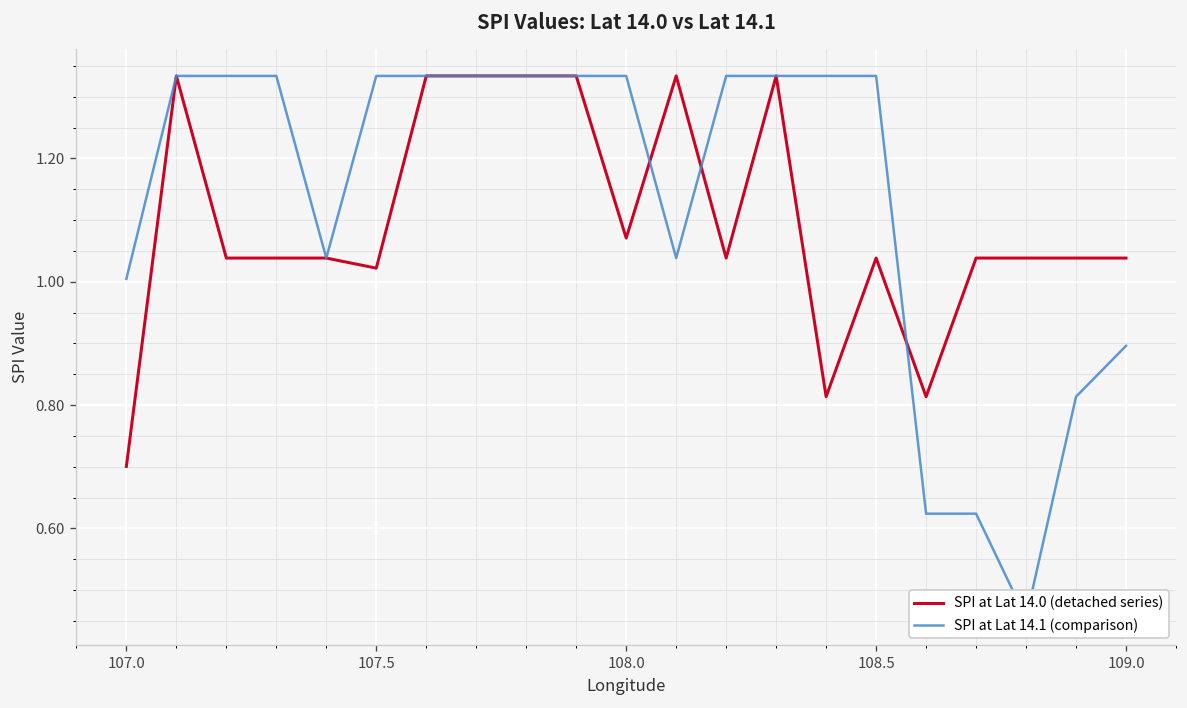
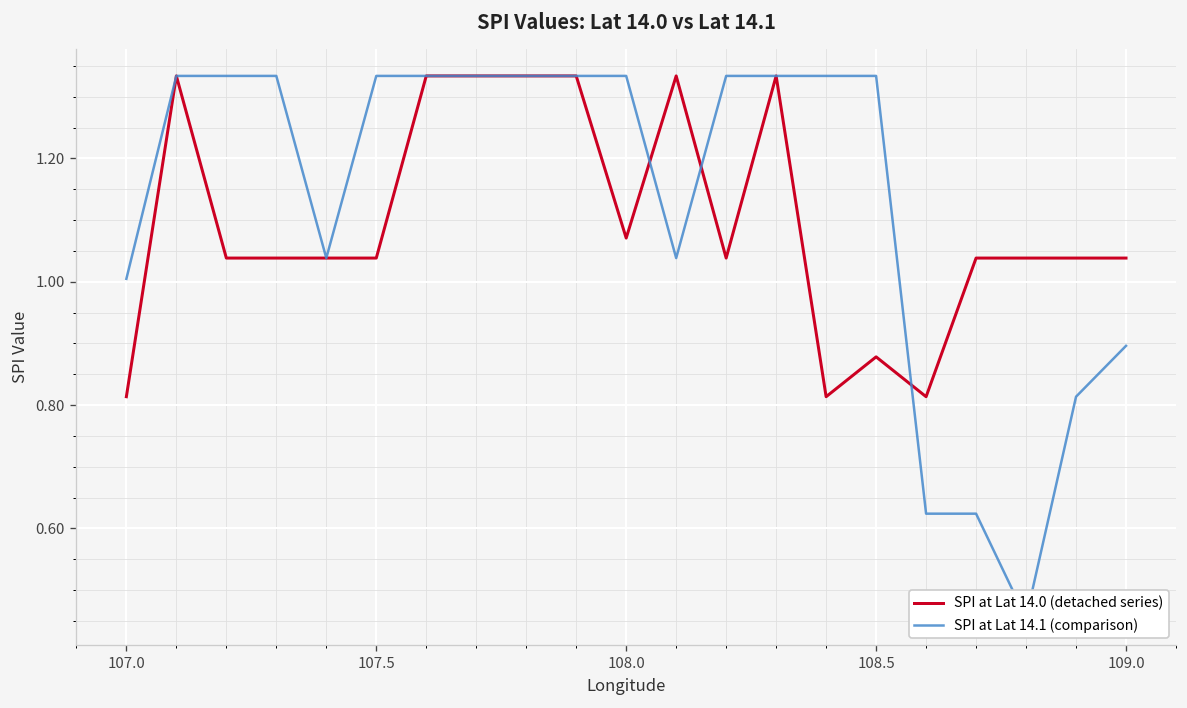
SPI at Lat 14.0 (detached series), 107.0: 0.70 -> 0.81
SPI at Lat 14.0 (detached series), 107.5: 1.02 -> 1.04
SPI at Lat 14.0 (detached series), 108.5: 1.04 -> 0.88
